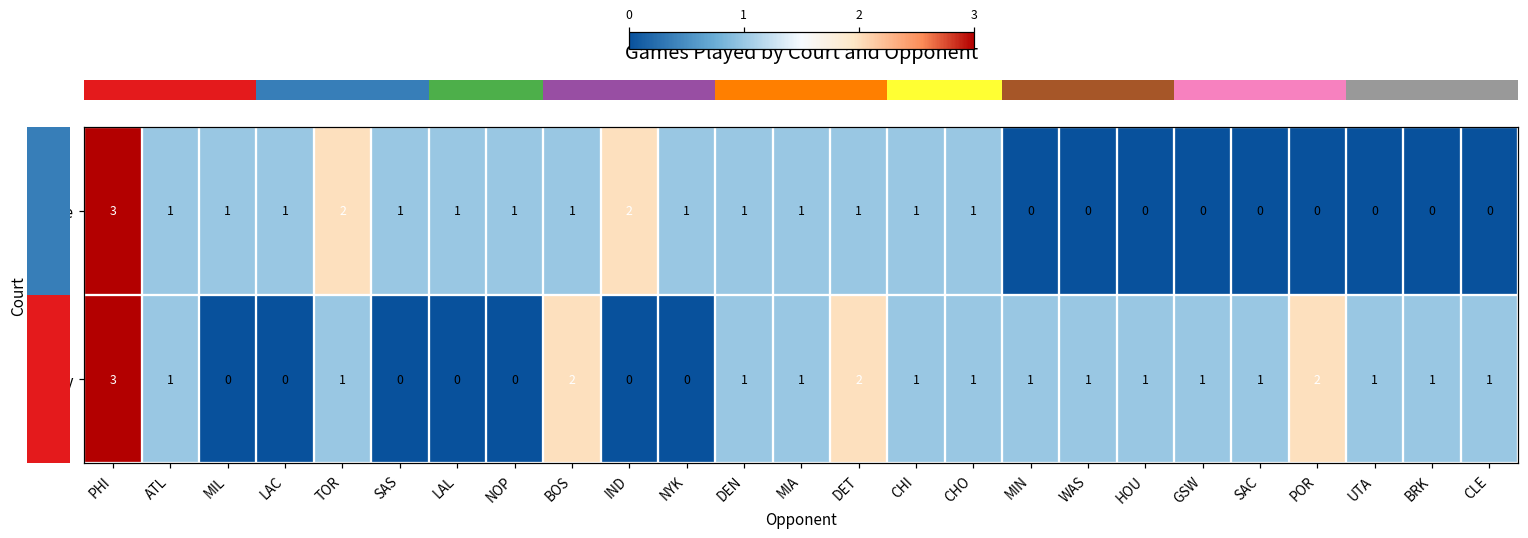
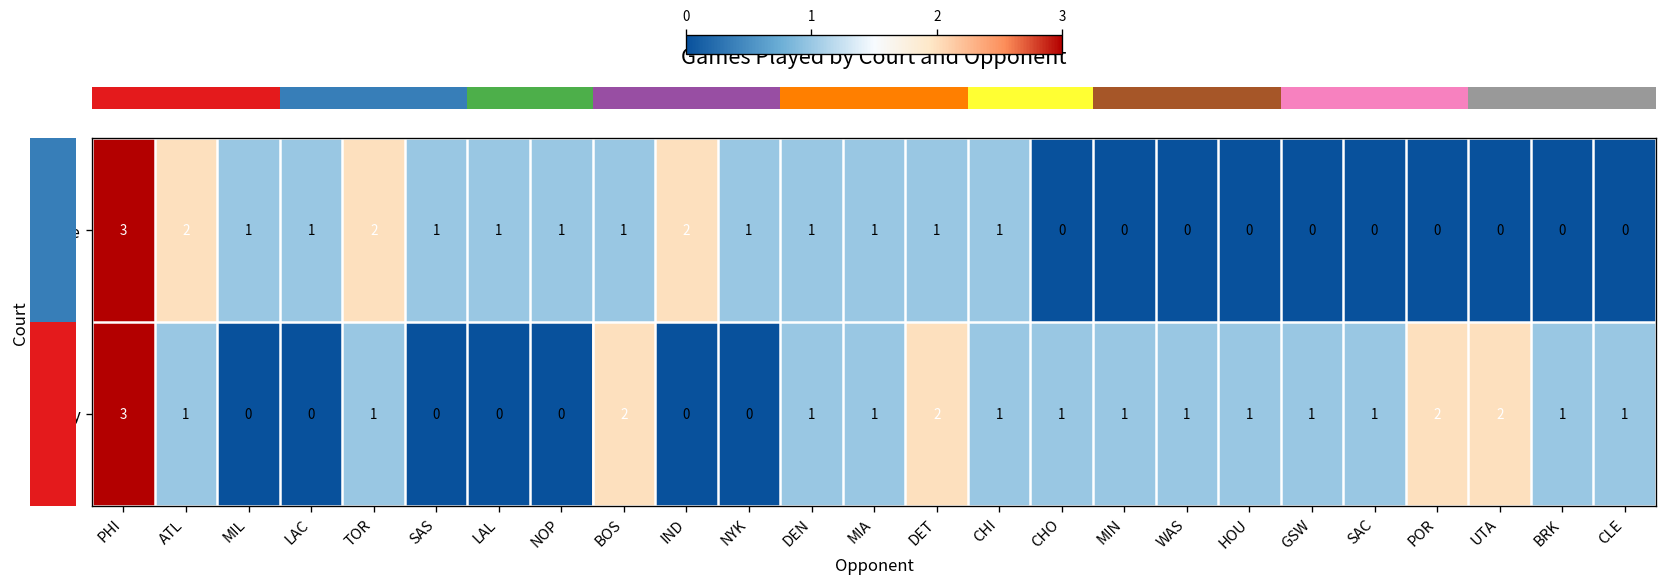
home, ATL: 1 -> 2
home, CHO: 1 -> 0
away, UTA: 1 -> 2
